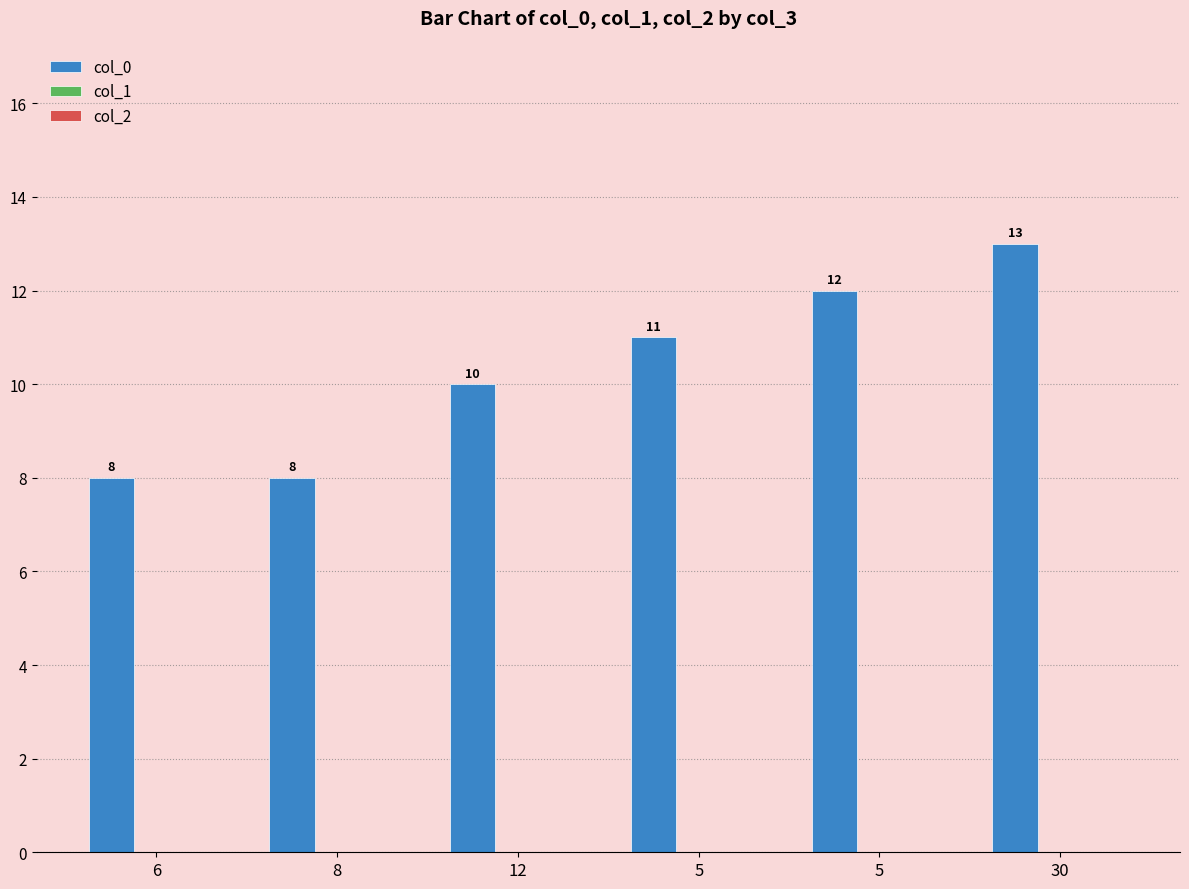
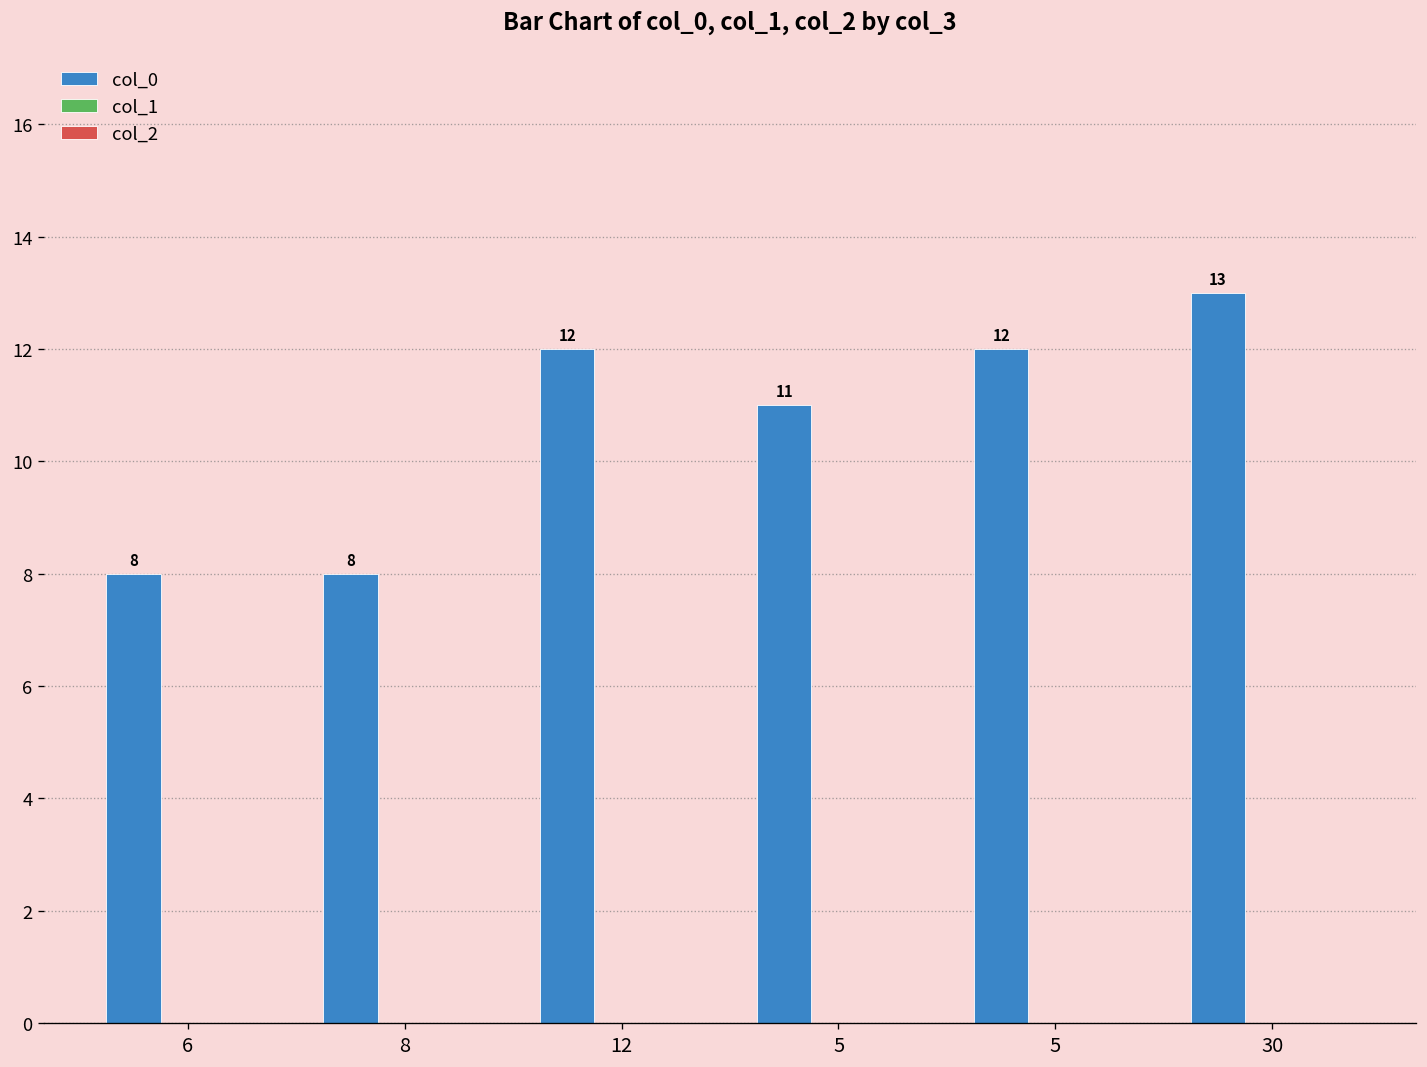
col_0, 12: 10 -> 12
